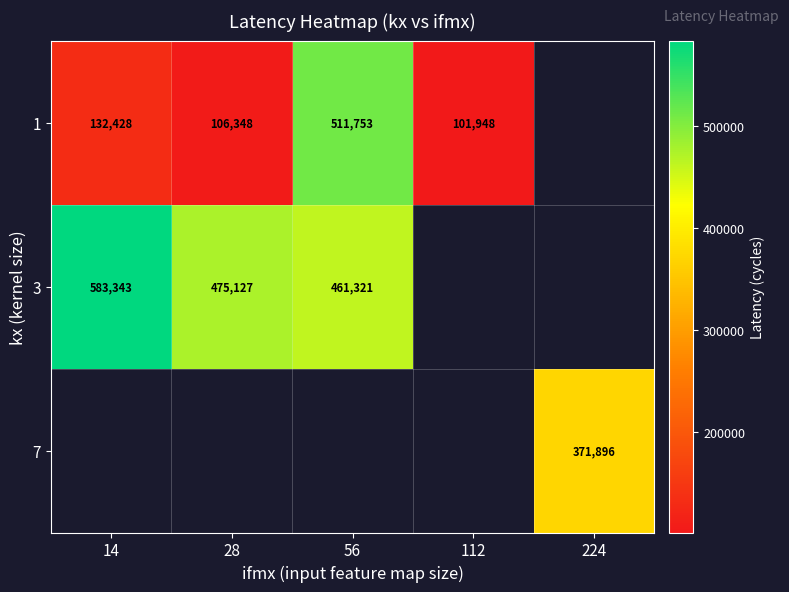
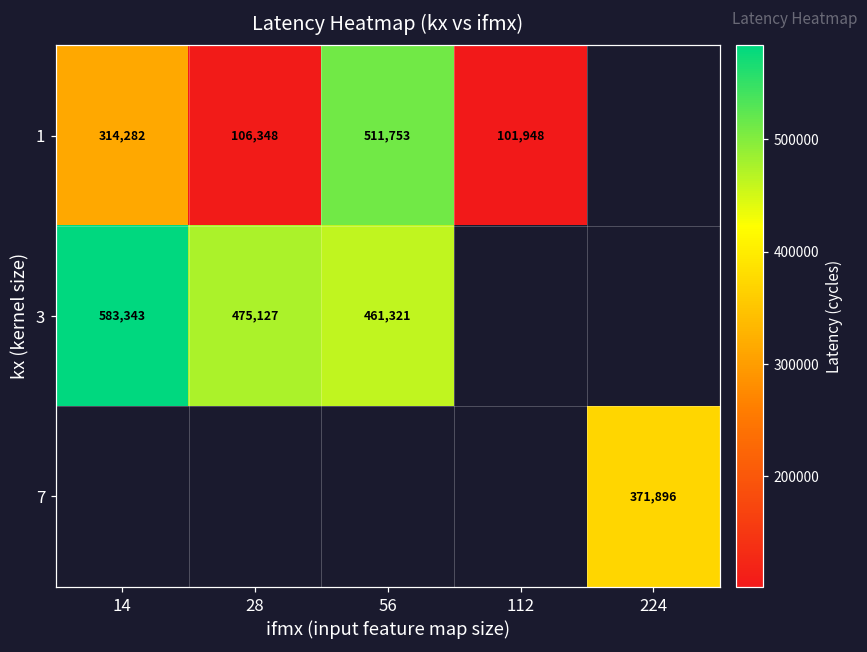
1, 14: 132,428 -> 314,282
